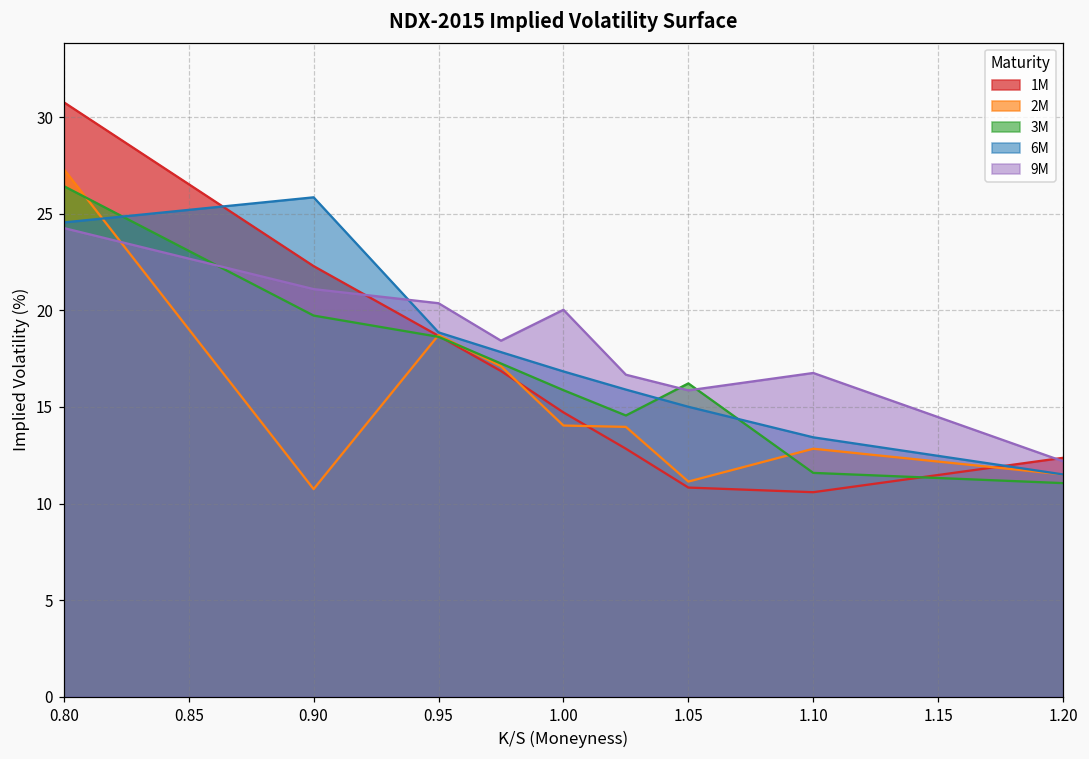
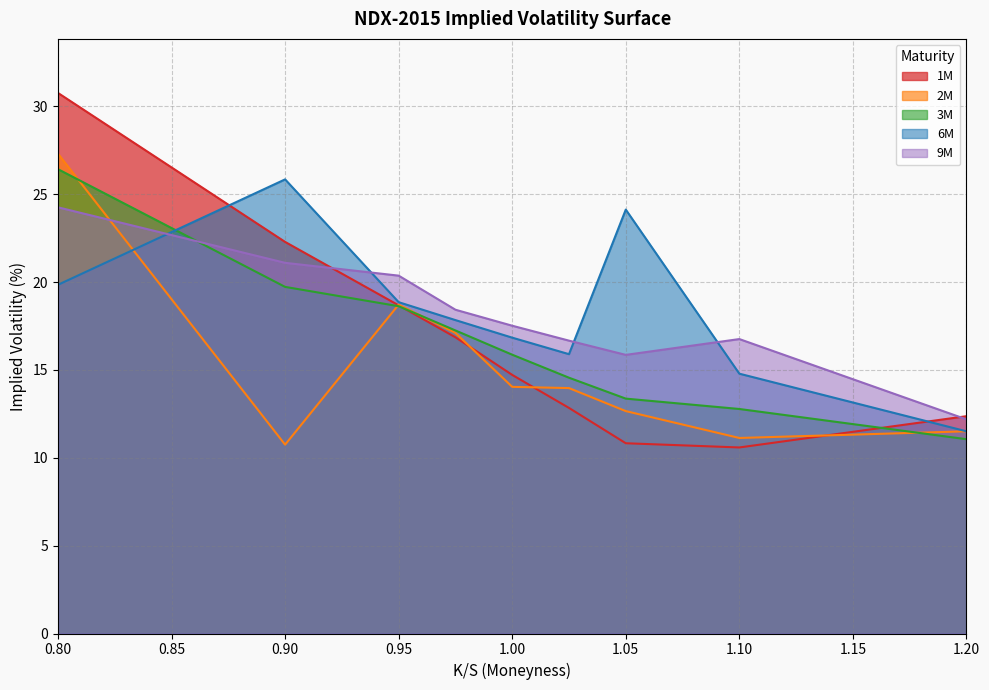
6M, 0.80: 24.6 -> 19.9
9M, 1.00: 20.0 -> 17.5
2M, 1.05: 11.1 -> 12.7
3M, 1.05: 16.2 -> 13.4
6M, 1.05: 15.0 -> 24.1
2M, 1.10: 12.8 -> 11.1
3M, 1.10: 11.6 -> 12.8
6M, 1.10: 13.4 -> 14.8
